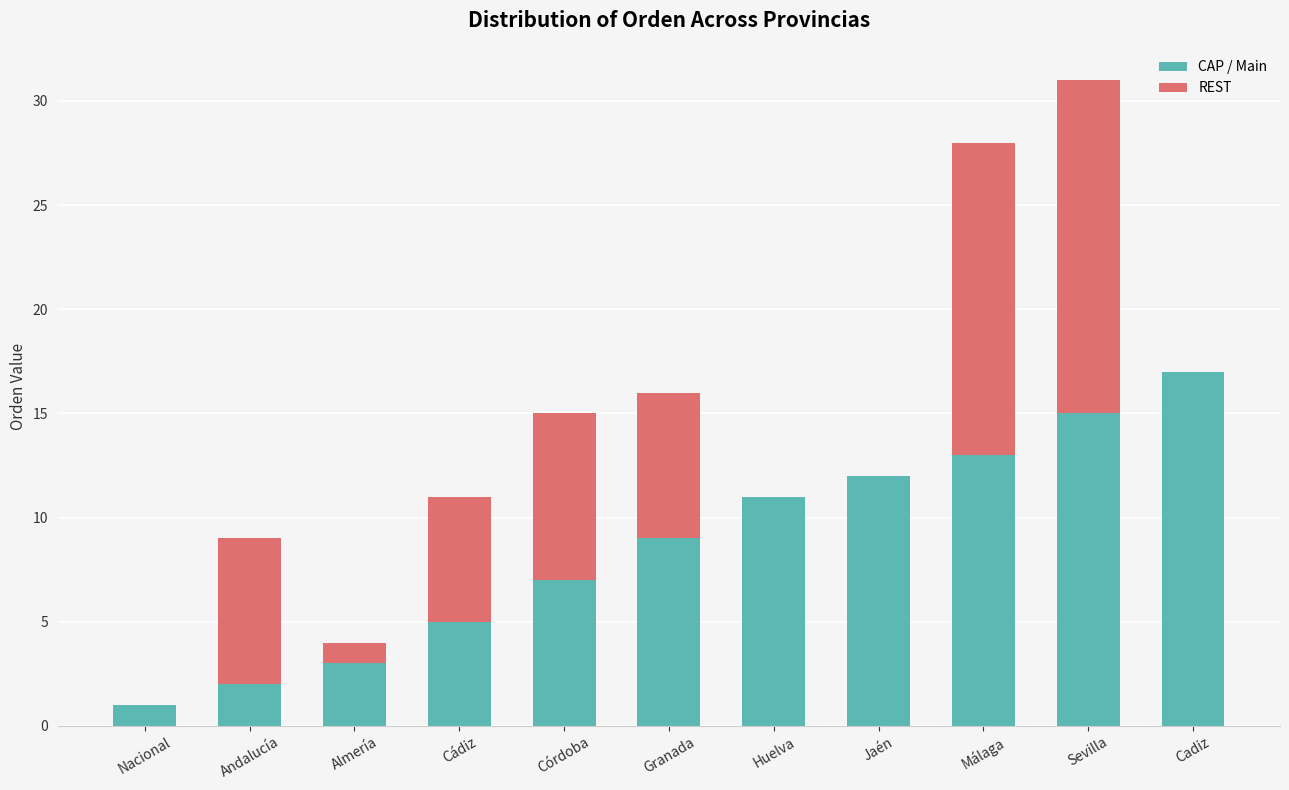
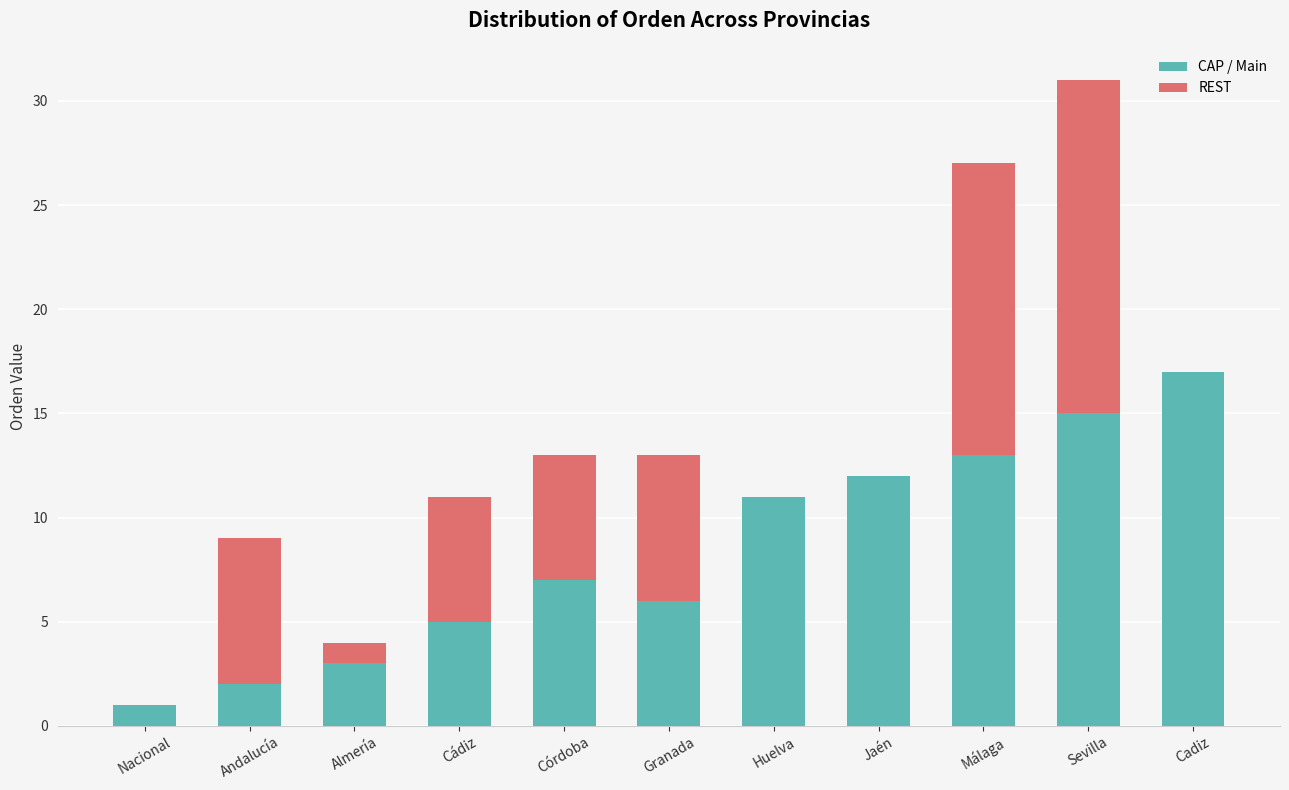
REST, Córdoba: 8 -> 6
CAP / Main, Granada: 9 -> 6
REST, Málaga: 15 -> 14
